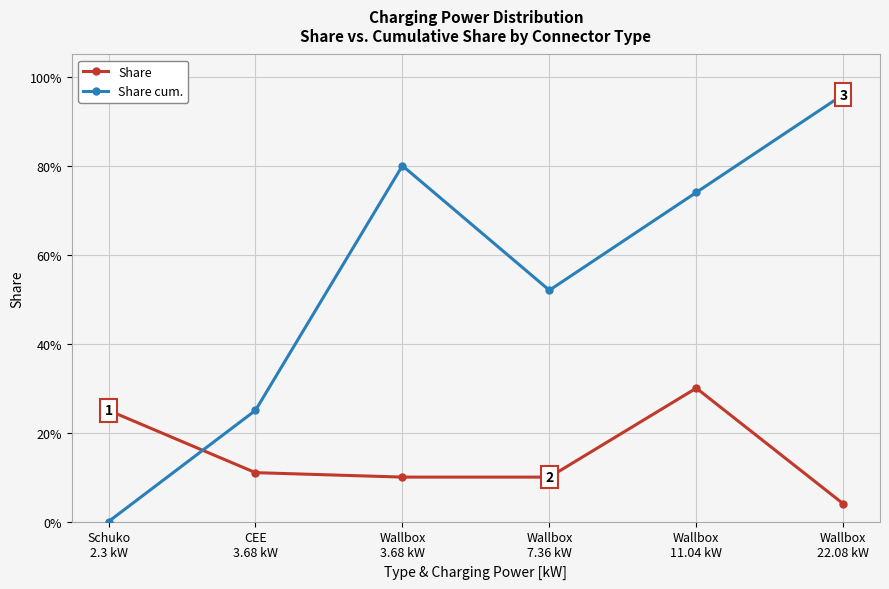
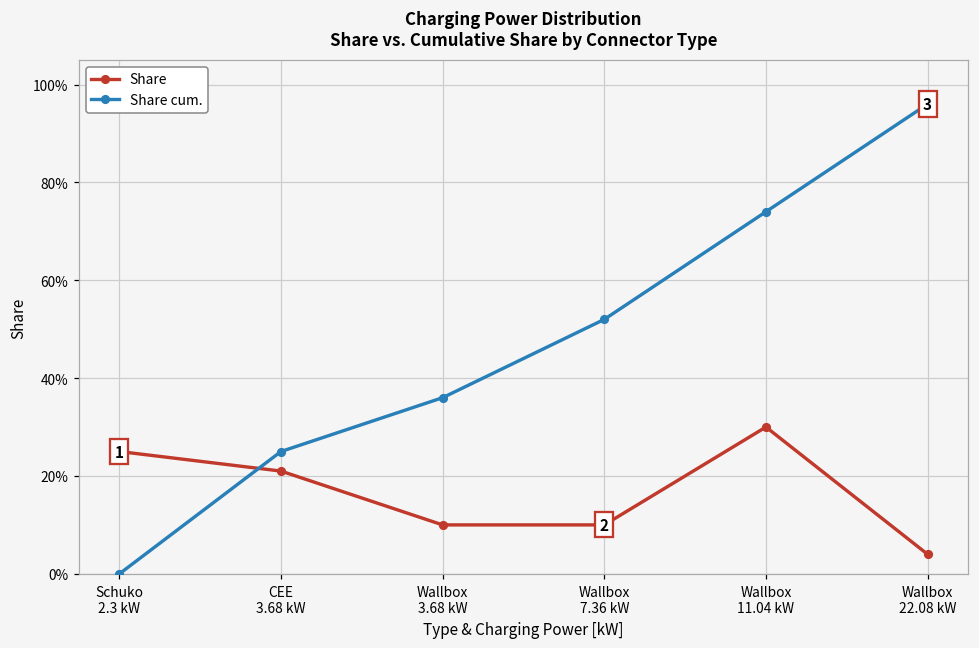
Share, CEE 3.68 kW: 11% -> 21%
Share cum., Wallbox 3.68 kW: 80% -> 36%
